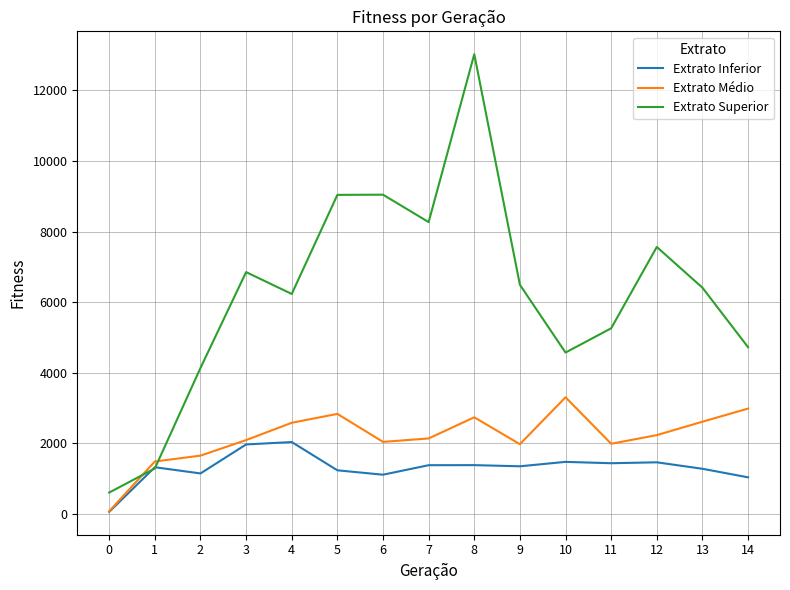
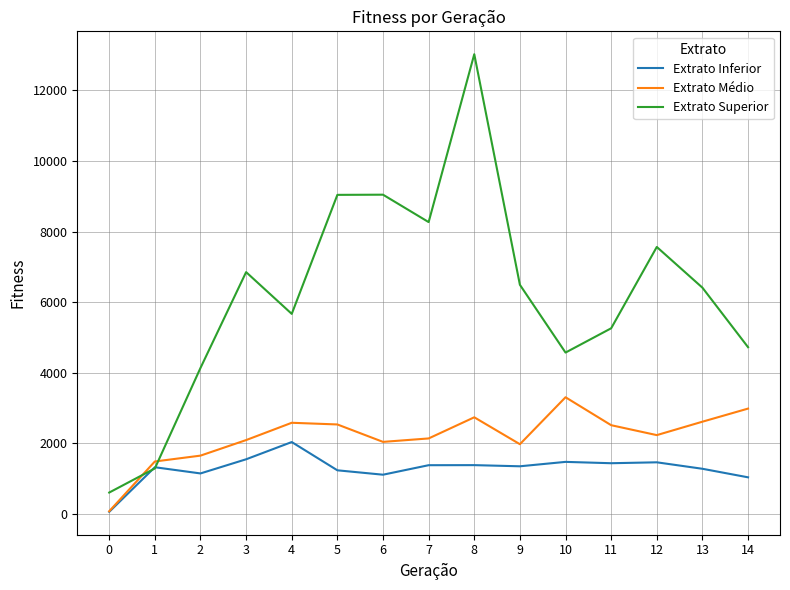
Extrato Inferior, 3: 2000 -> 1600
Extrato Superior, 4: 6200 -> 5700
Extrato Médio, 5: 2800 -> 2500
Extrato Médio, 11: 2000 -> 2500
